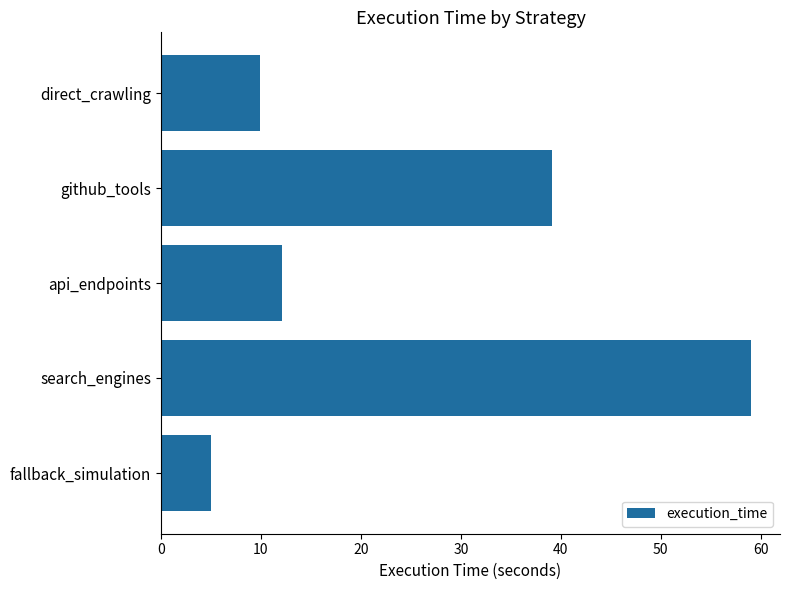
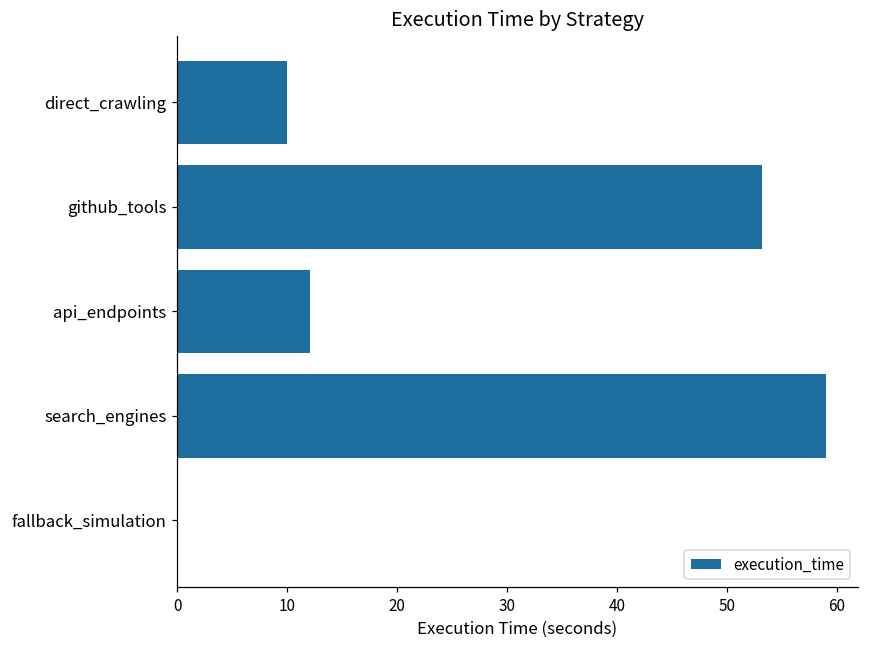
github_tools: 39 -> 53
fallback_simulation: 5 -> 0
